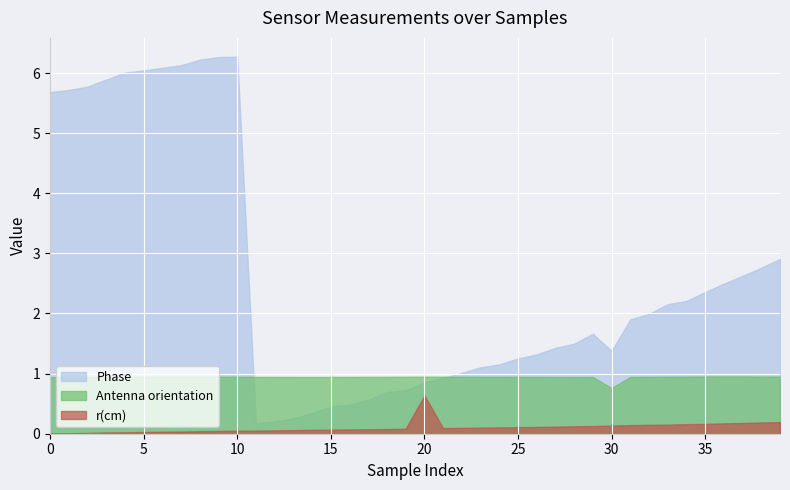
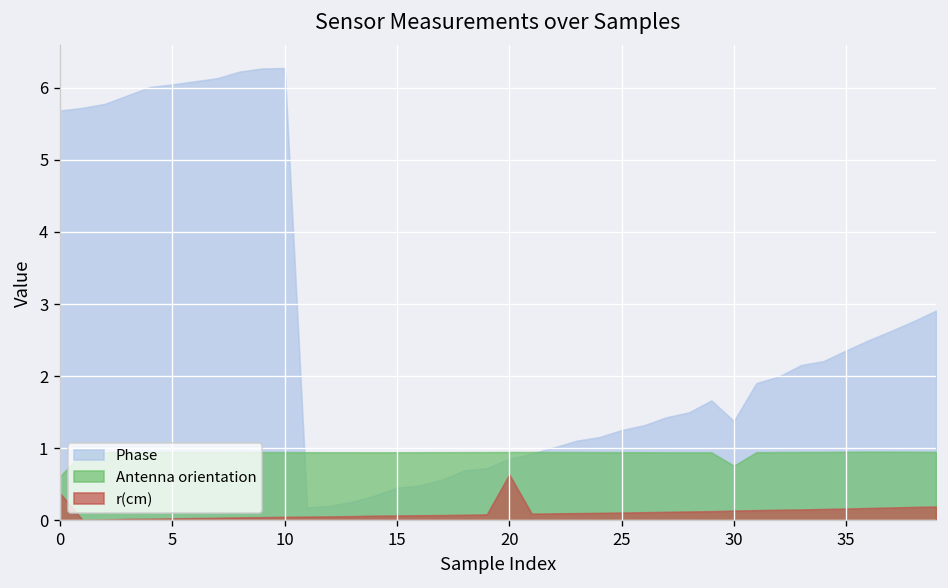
Antenna orientation, 0: 0.9 -> 0.6
r(cm), 0: 0.0 -> 0.4
